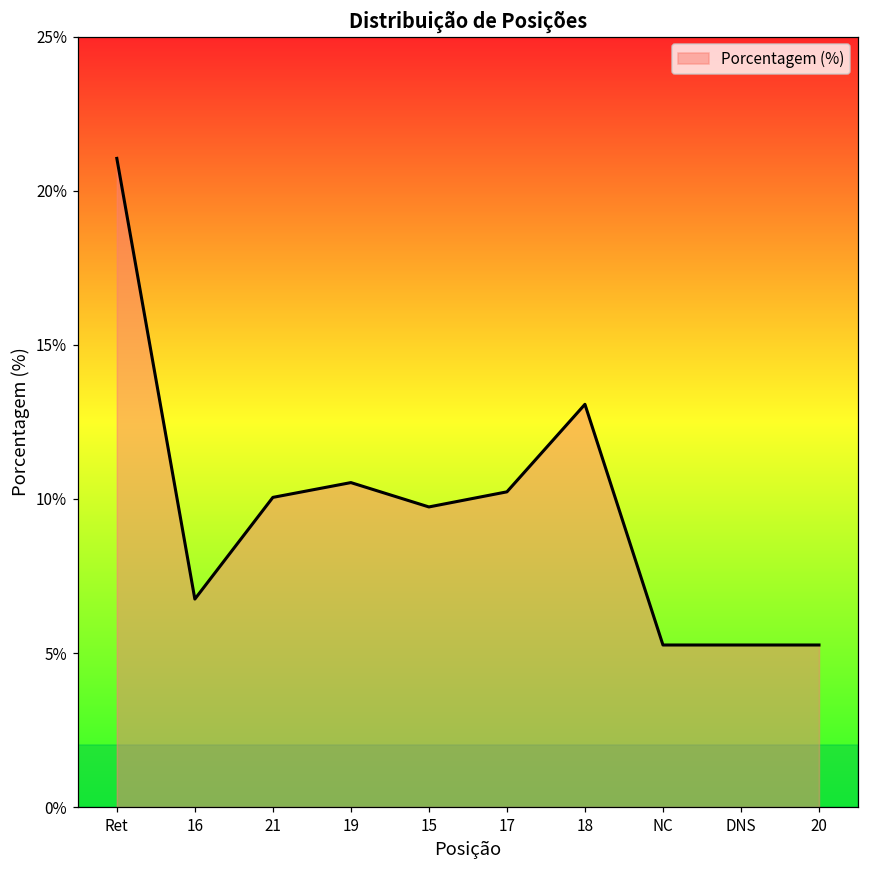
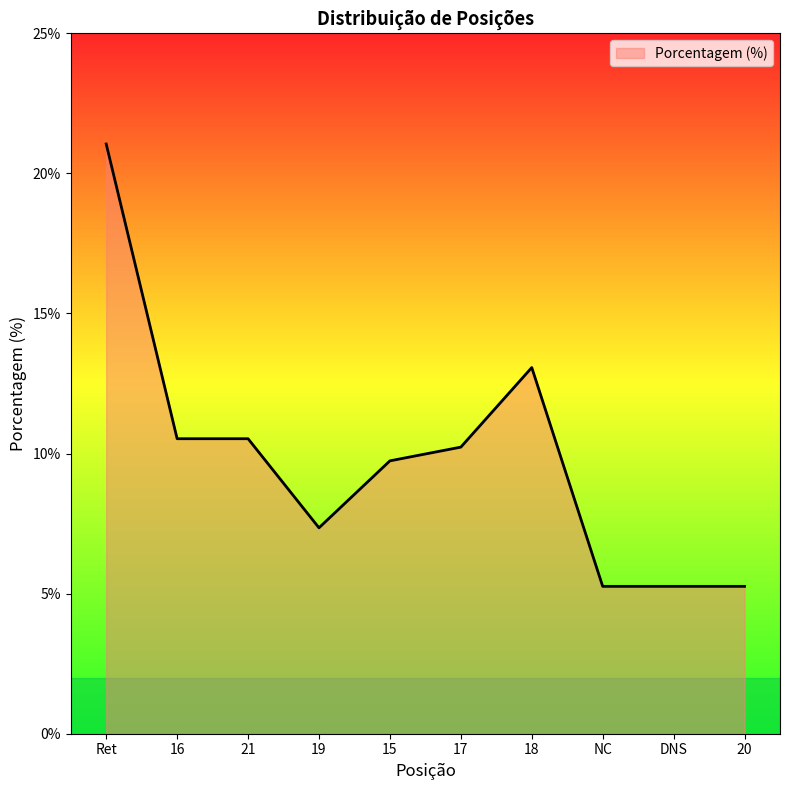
16: 6.8% -> 10.5%
21: 10.1% -> 10.5%
19: 10.5% -> 7.4%
